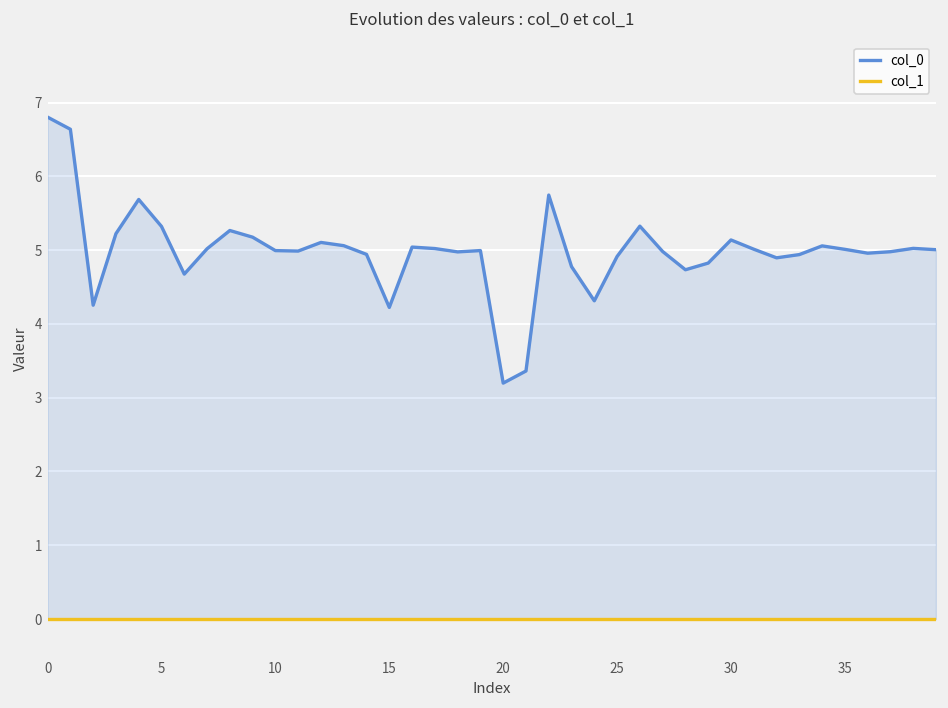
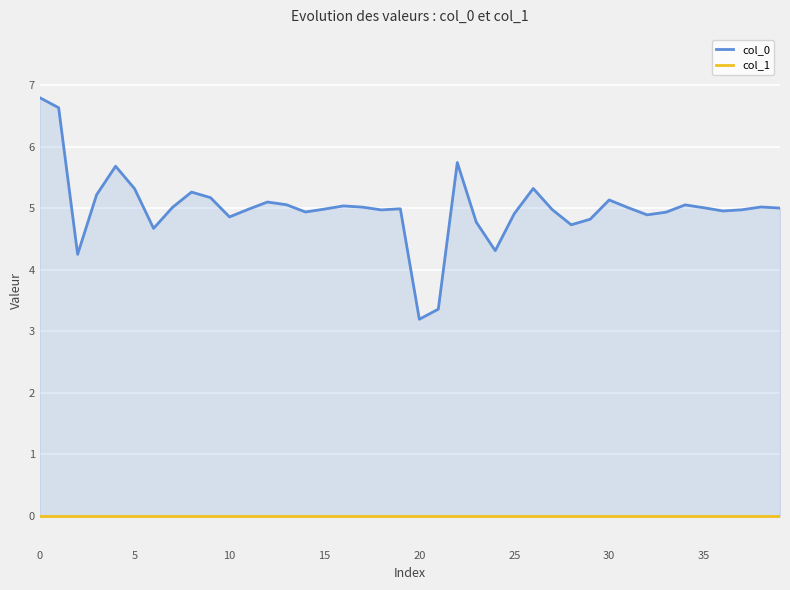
col_0, 10: 5.0 -> 4.9
col_0, 15: 4.2 -> 5.0
